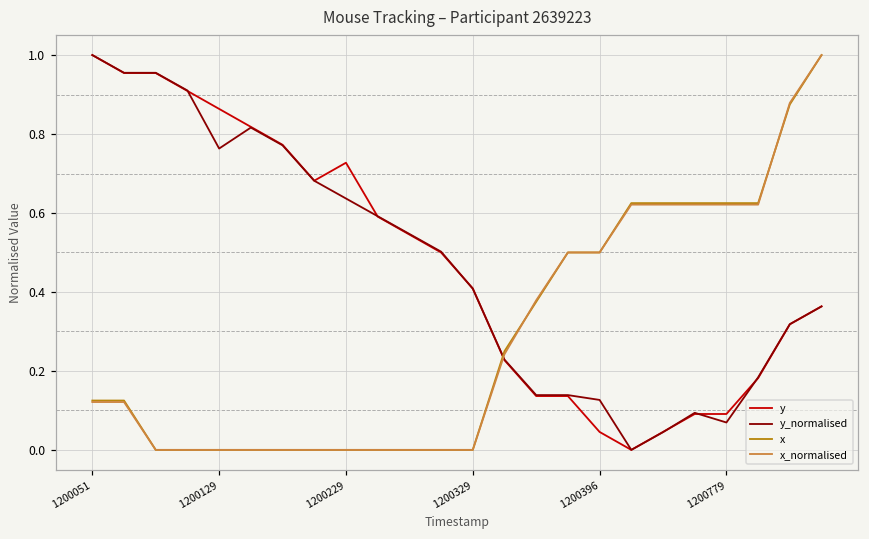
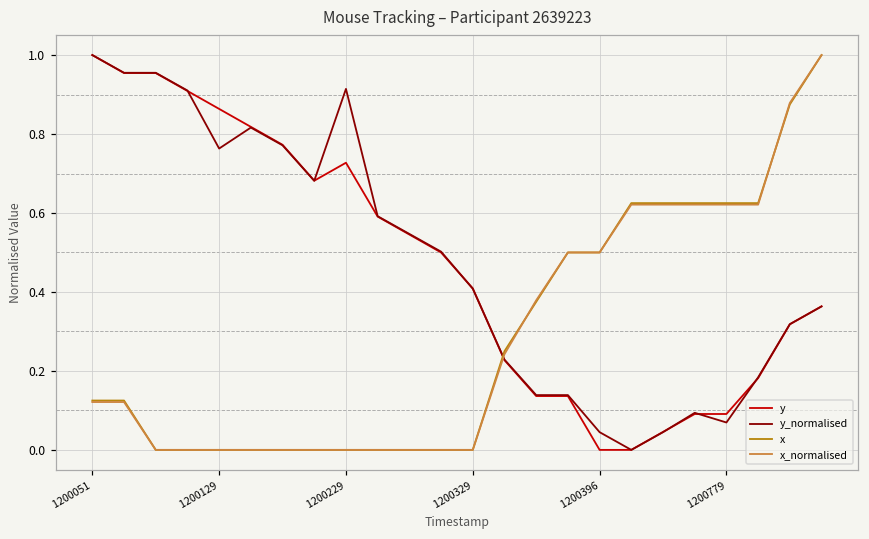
y_normalised, 1200229: 0.64 -> 0.91
y, 1200396: 0.05 -> 0.00
y_normalised, 1200396: 0.13 -> 0.04
